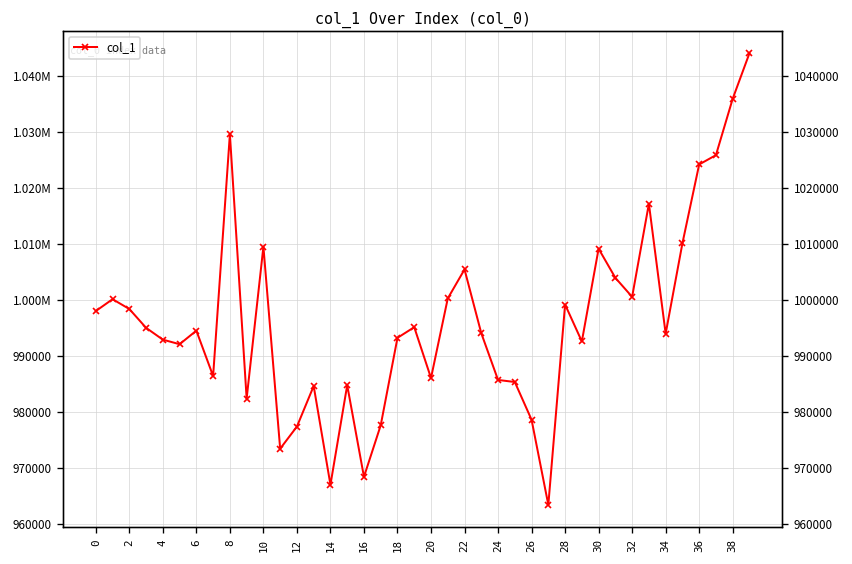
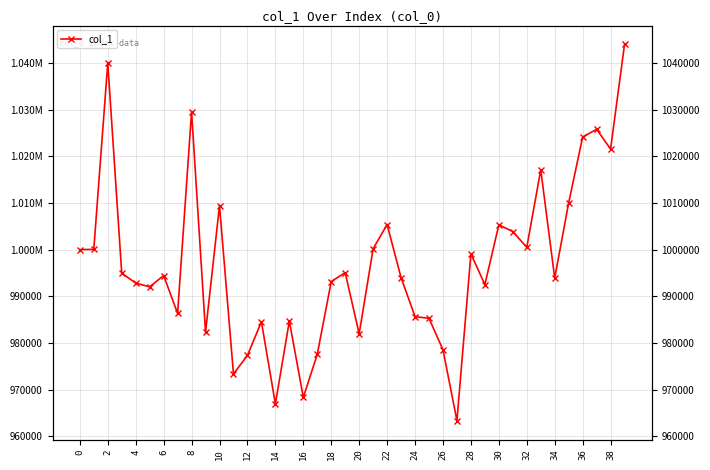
0: 998000 -> 1000000
2: 998000 -> 1040000
20: 986000 -> 982000
30: 1009000 -> 1005000
38: 1036000 -> 1022000
